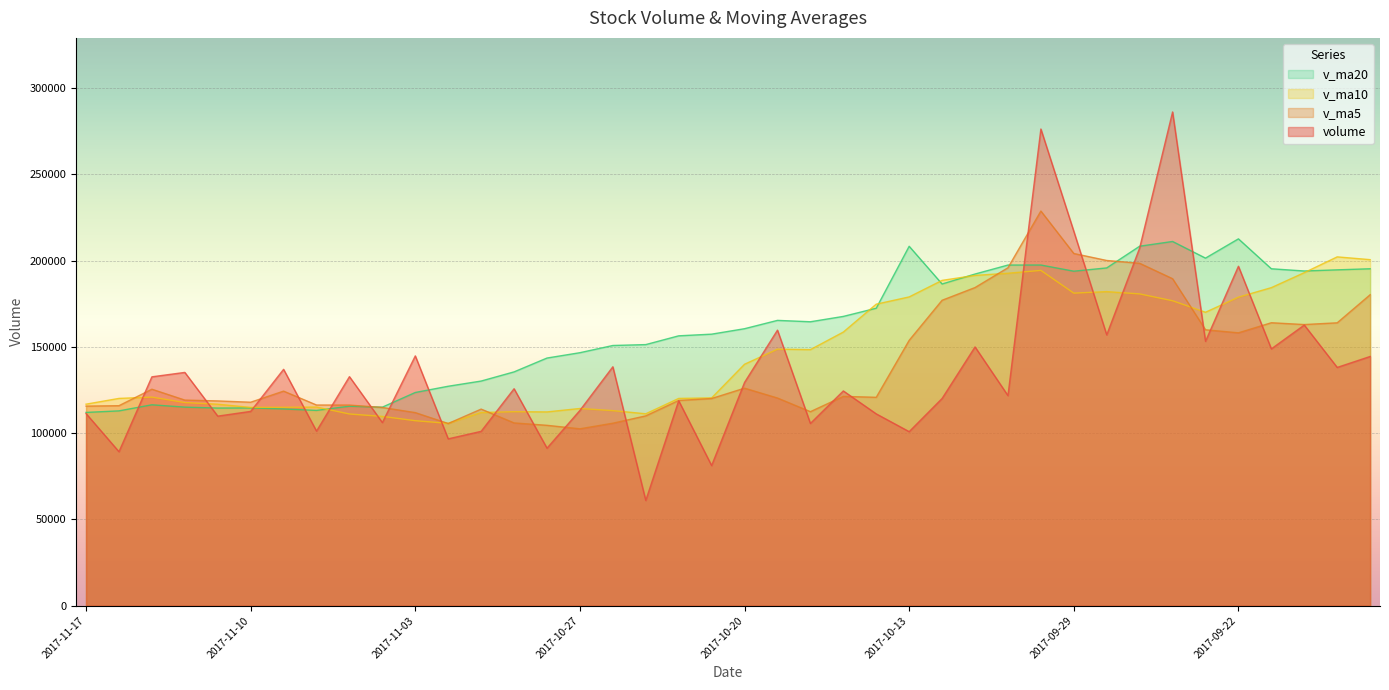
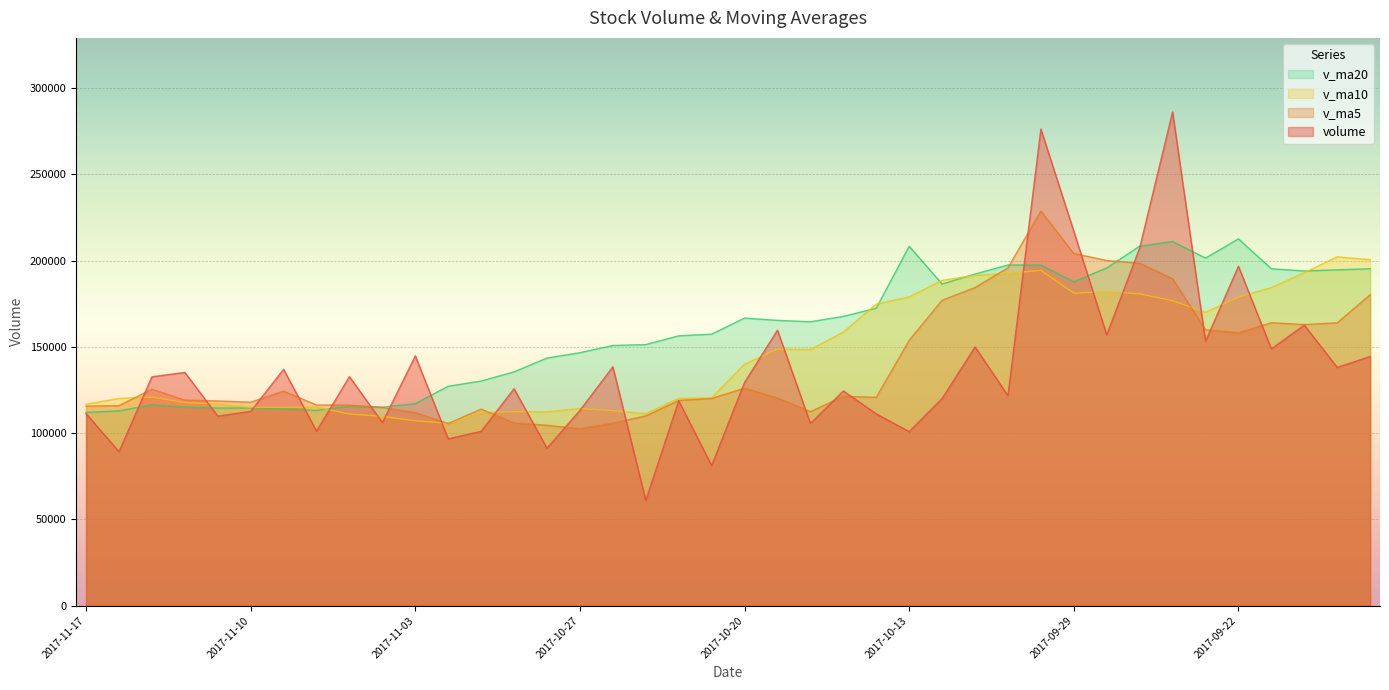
v_ma20, 2017-11-03: 124000 -> 117000
v_ma20, 2017-10-20: 161000 -> 167000
v_ma20, 2017-09-29: 194000 -> 188000
